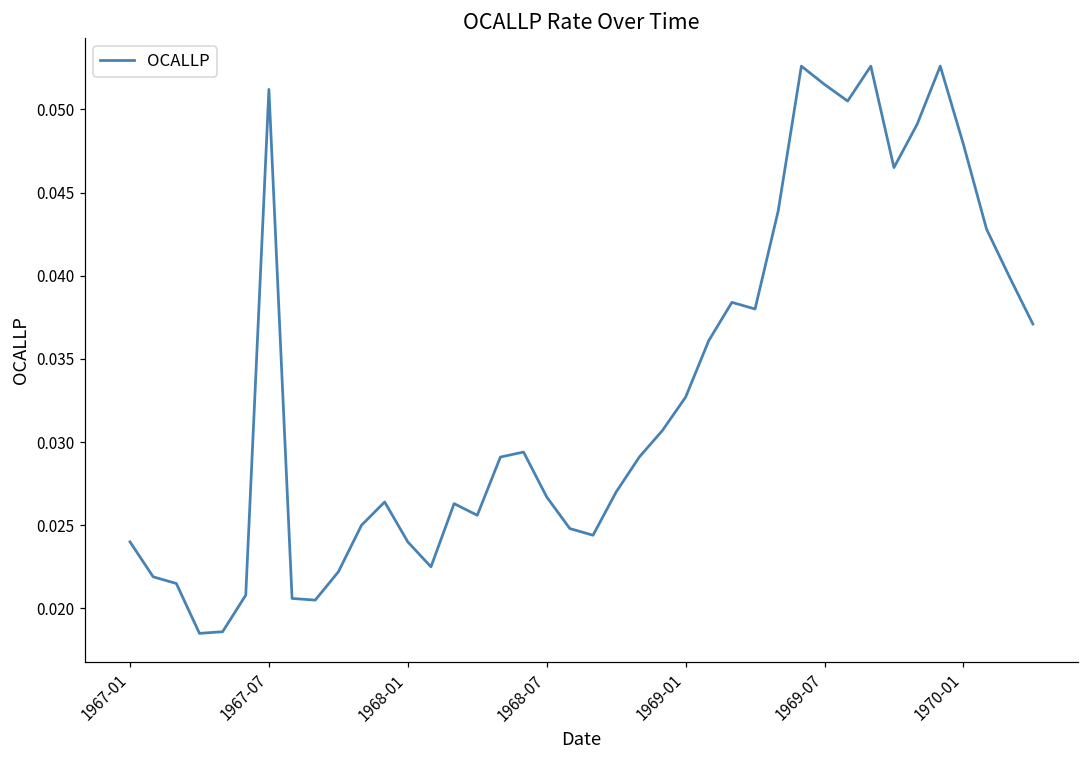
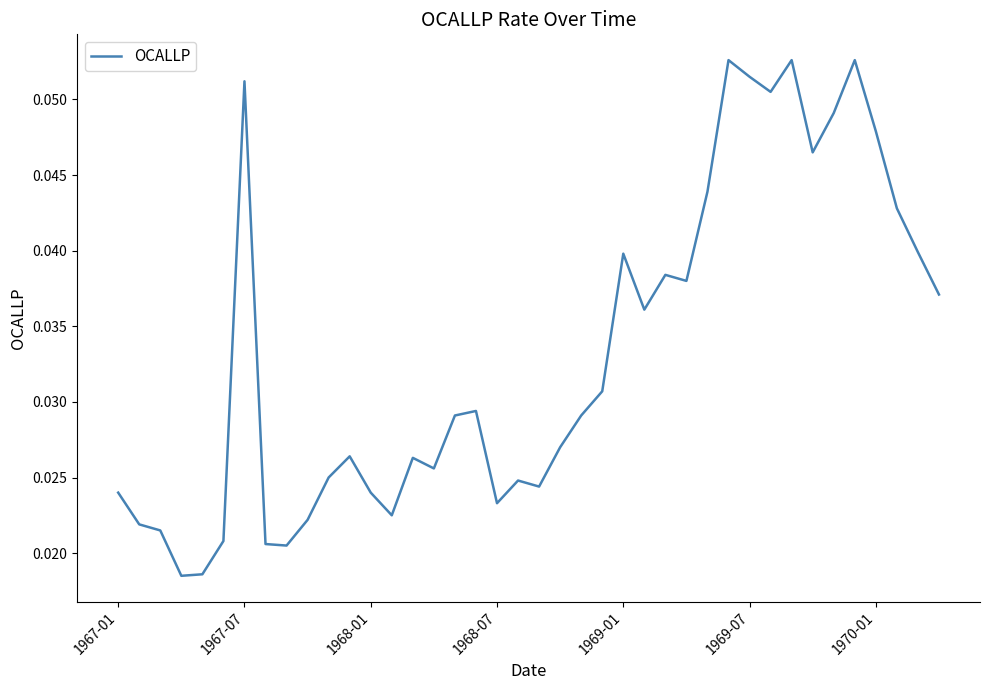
1968-07: 0.0267 -> 0.0233
1969-01: 0.0327 -> 0.0398
